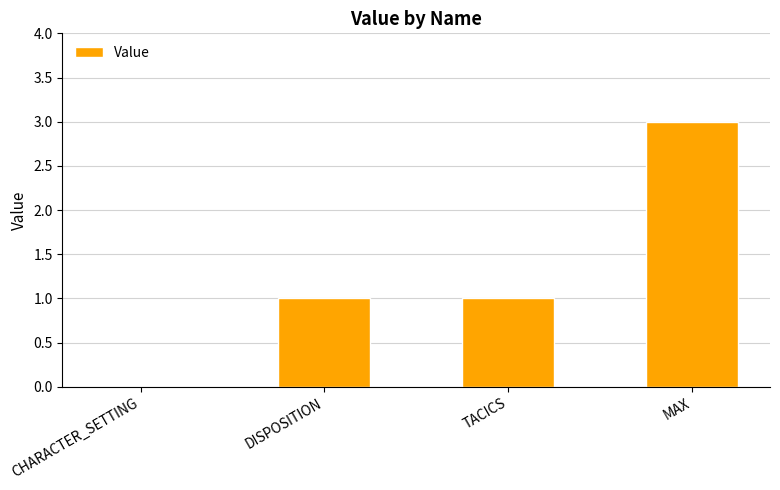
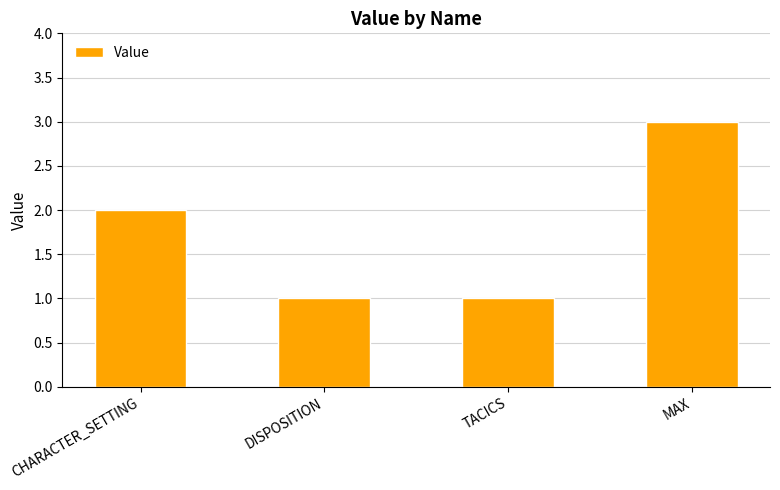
CHARACTER_SETTING: 0 -> 2
